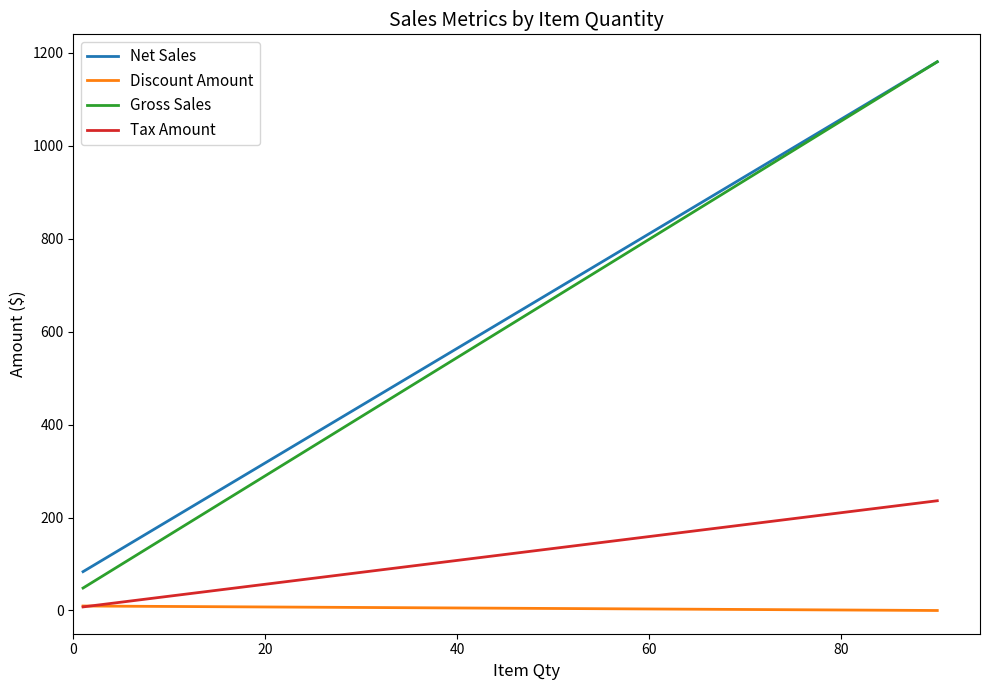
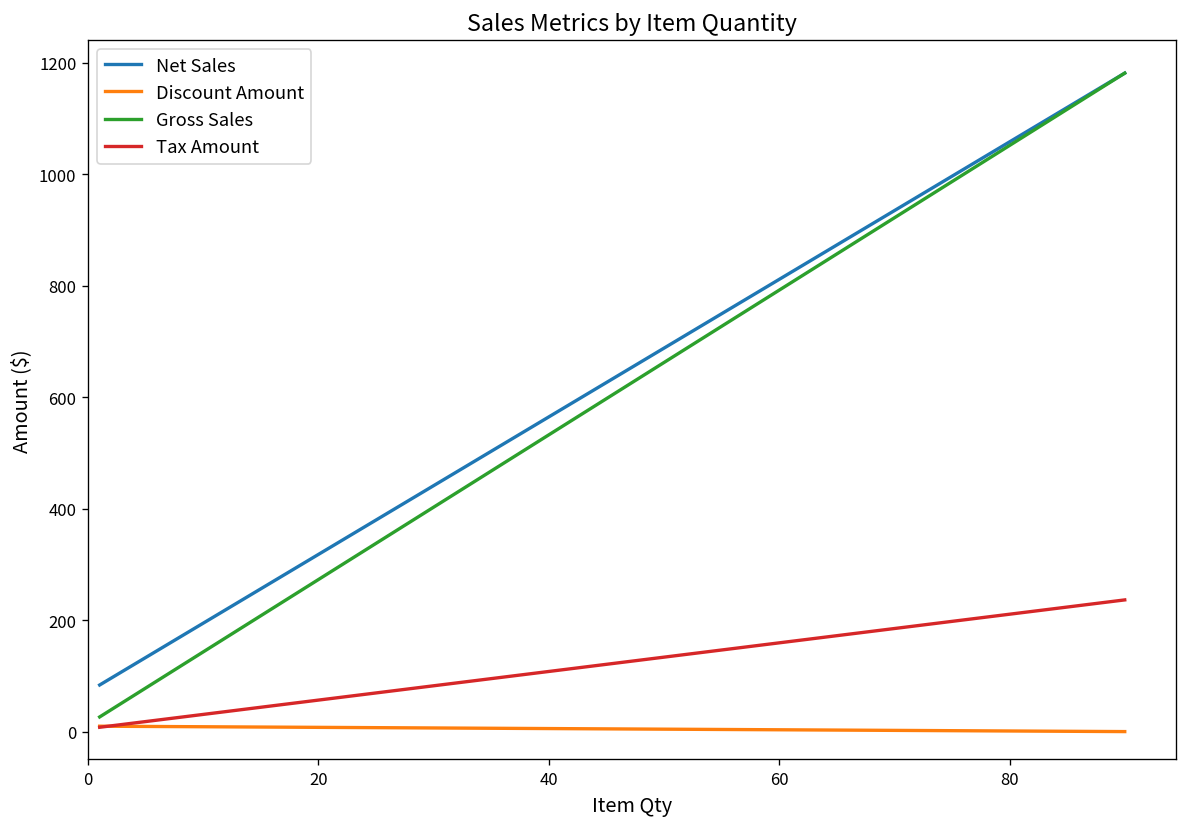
Gross Sales, 0: 50 -> 30
